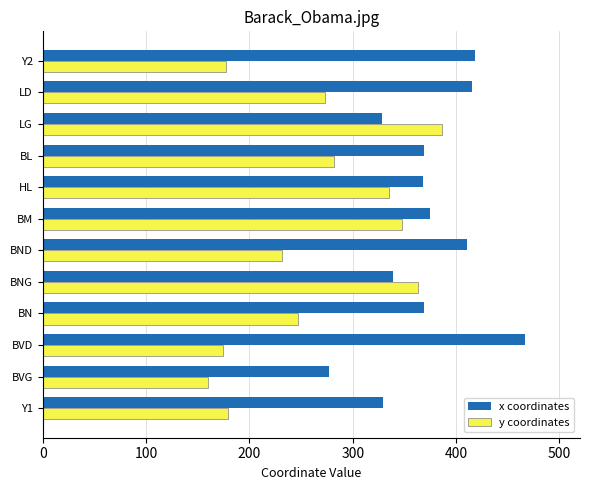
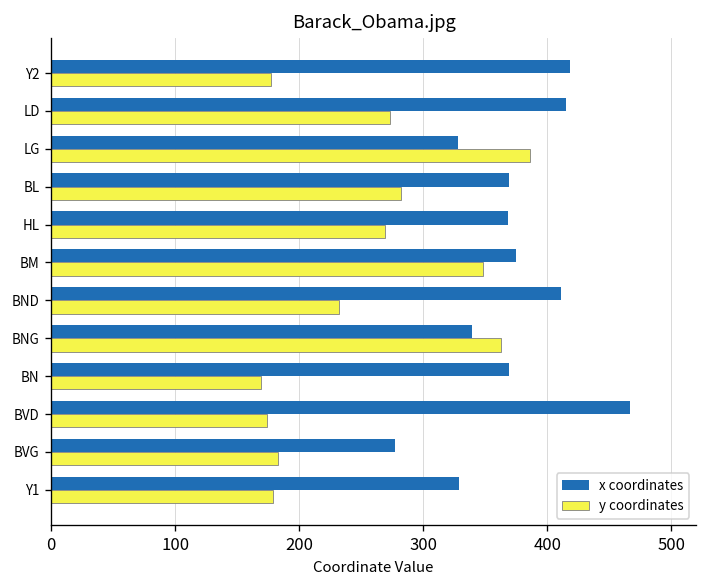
y coordinates, HL: 335 -> 269
y coordinates, BN: 247 -> 169
y coordinates, BVG: 160 -> 183
